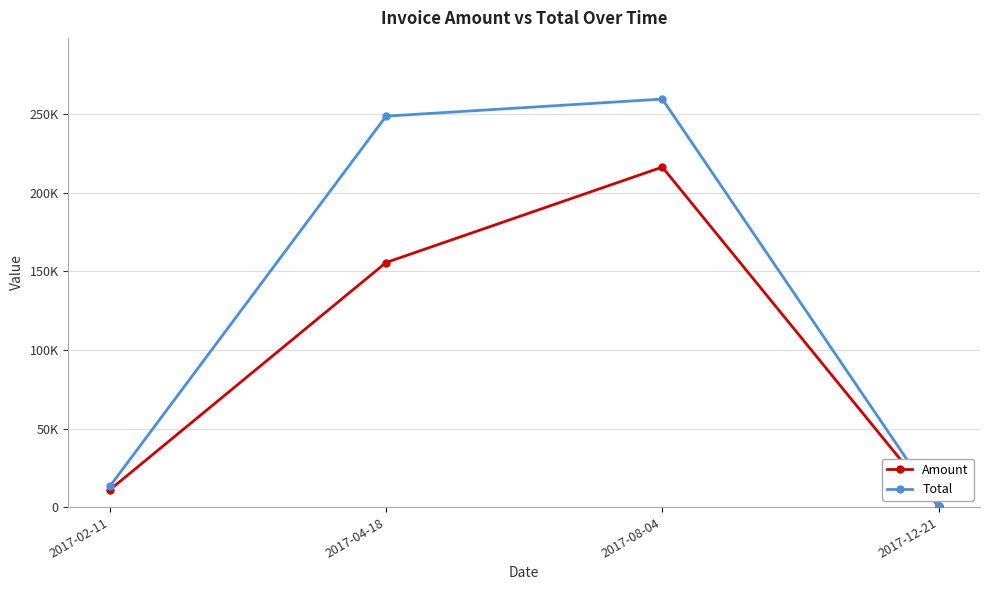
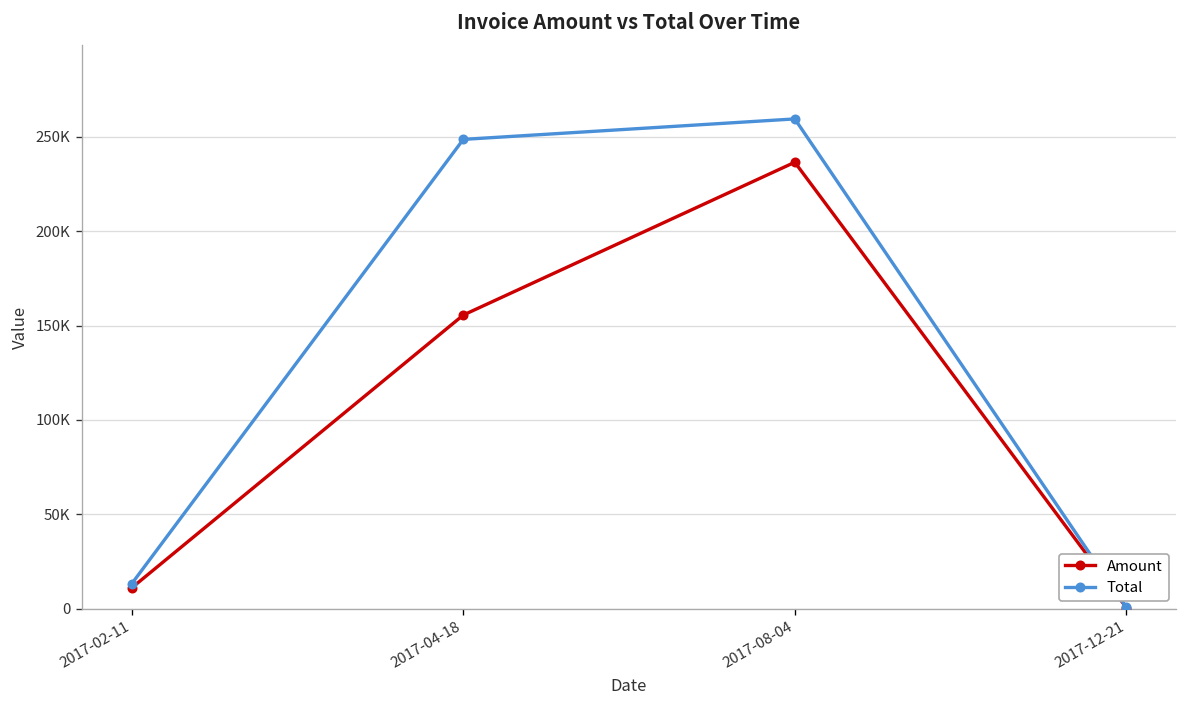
Amount, 2017-08-04: 216000 -> 237000
